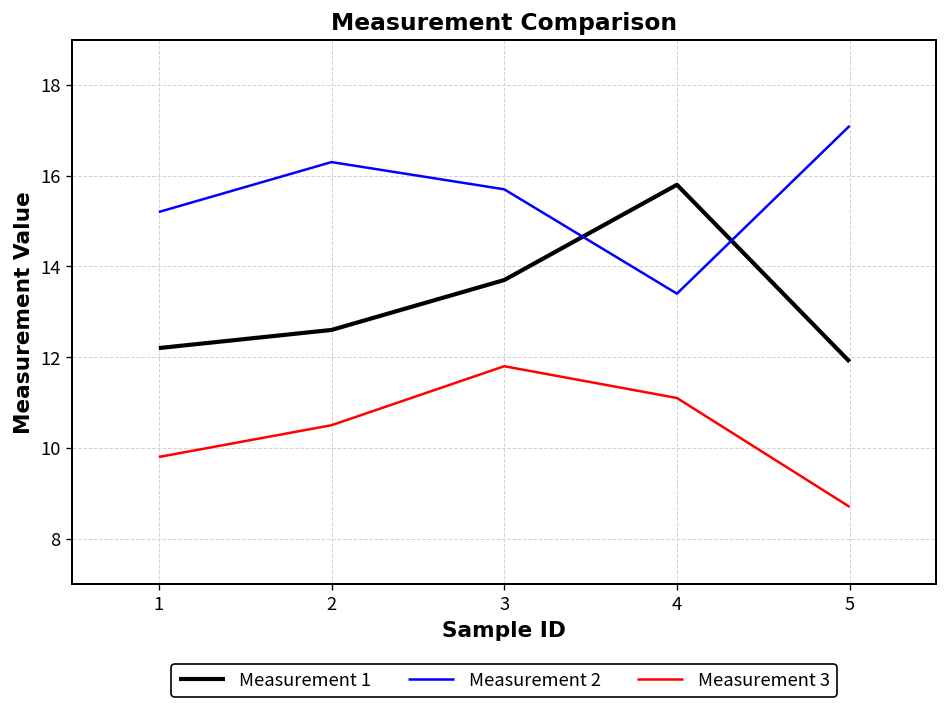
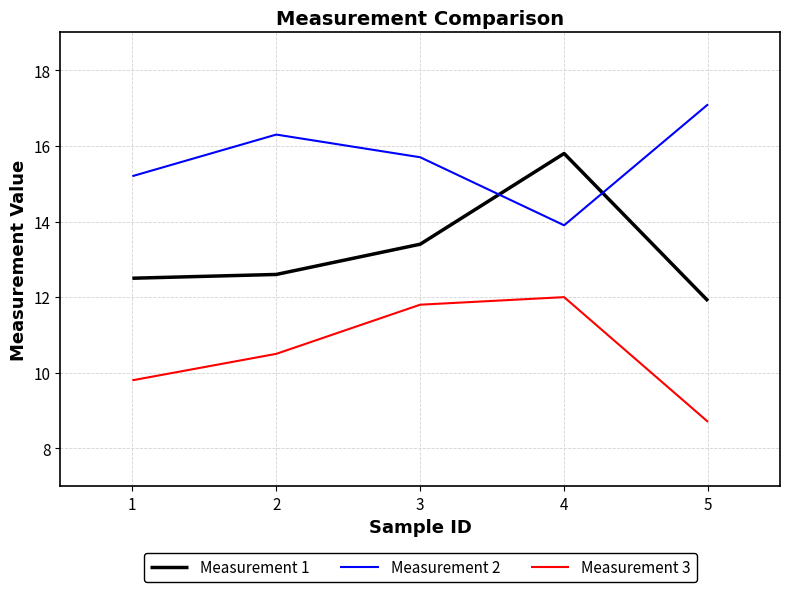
Measurement 1, 1: 12.2 -> 12.5
Measurement 1, 3: 13.7 -> 13.4
Measurement 2, 4: 13.4 -> 13.9
Measurement 3, 4: 11.1 -> 12.0
